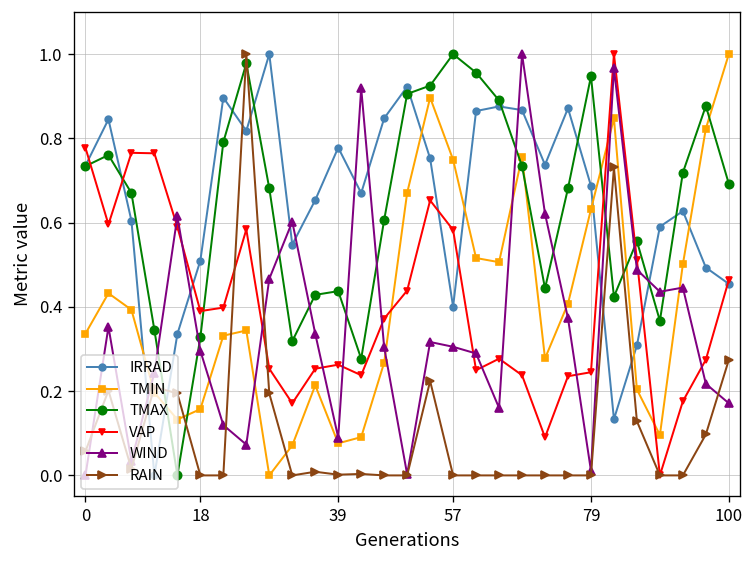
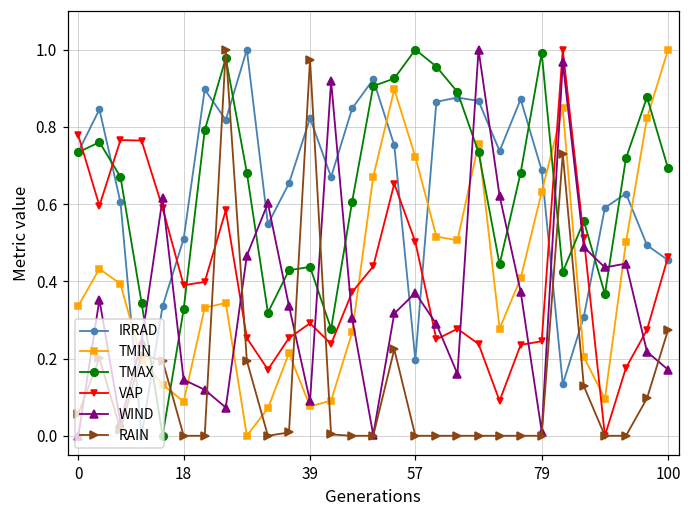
TMIN, 18: 0.16 -> 0.09
WIND, 18: 0.30 -> 0.15
IRRAD, 39: 0.78 -> 0.82
VAP, 39: 0.26 -> 0.29
RAIN, 39: 0.00 -> 0.97
IRRAD, 57: 0.40 -> 0.20
TMIN, 57: 0.75 -> 0.72
VAP, 57: 0.58 -> 0.50
WIND, 57: 0.31 -> 0.37
TMAX, 79: 0.95 -> 0.99
